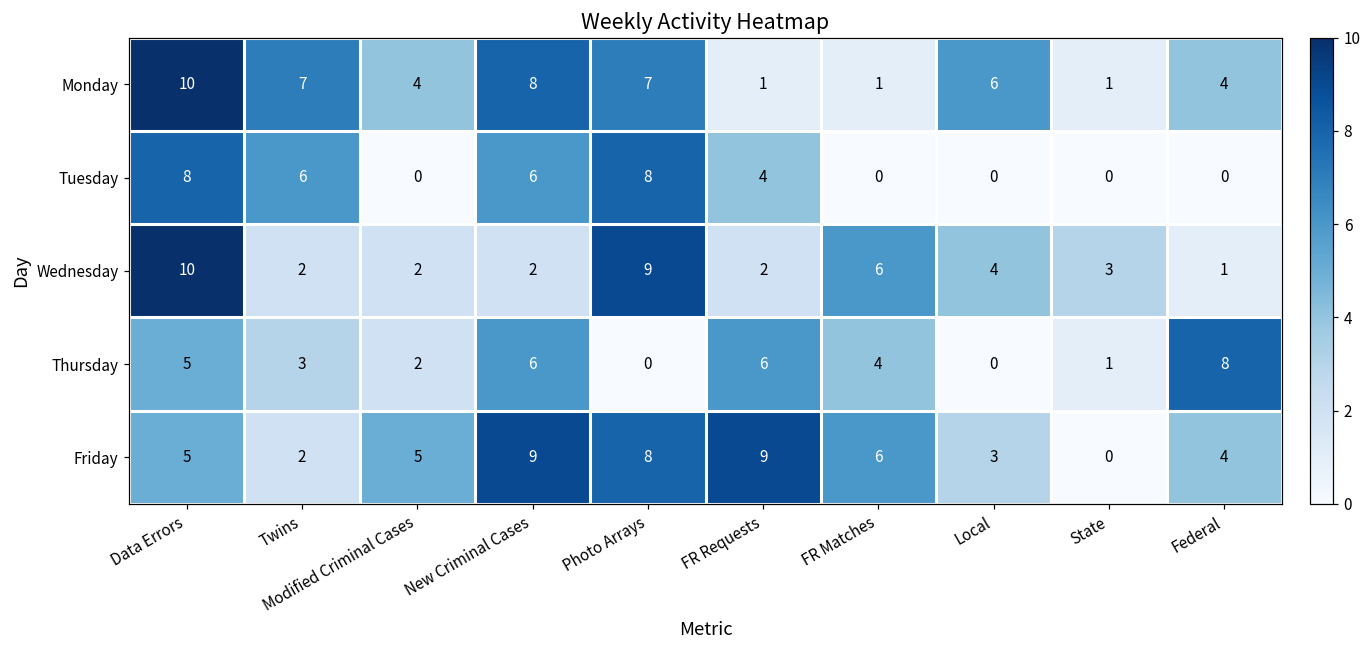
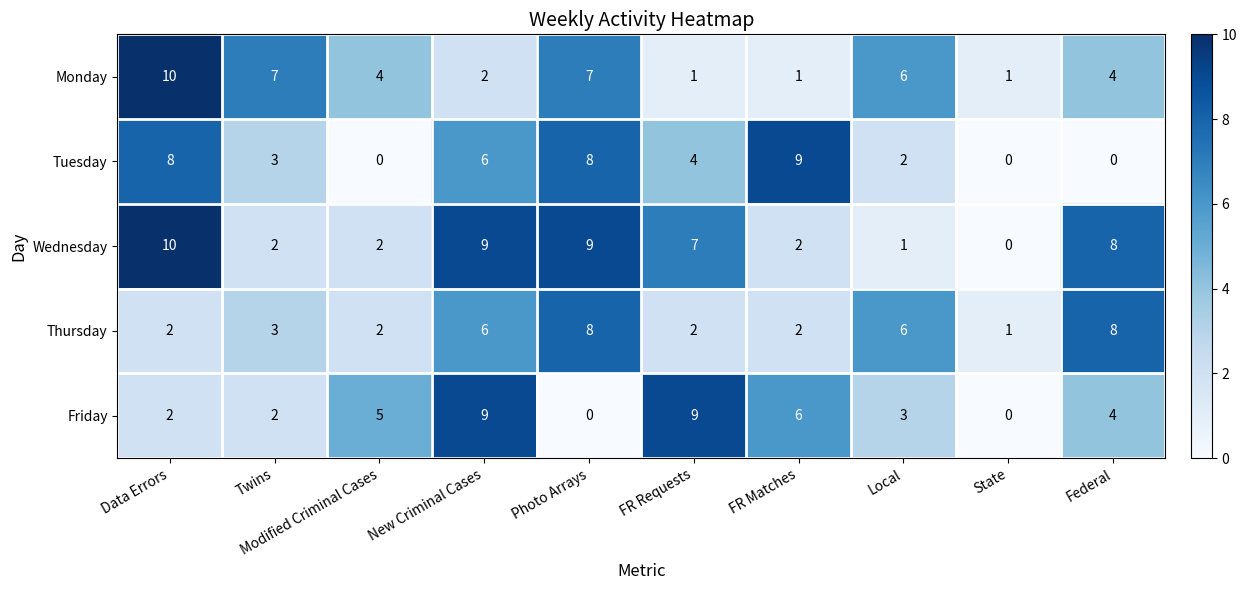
Monday, New Criminal Cases: 8 -> 2
Tuesday, Twins: 6 -> 3
Tuesday, FR Matches: 0 -> 9
Tuesday, Local: 0 -> 2
Wednesday, New Criminal Cases: 2 -> 9
Wednesday, FR Requests: 2 -> 7
Wednesday, FR Matches: 6 -> 2
Wednesday, Local: 4 -> 1
Wednesday, State: 3 -> 0
Wednesday, Federal: 1 -> 8
Thursday, Data Errors: 5 -> 2
Thursday, Photo Arrays: 0 -> 8
Thursday, FR Requests: 6 -> 2
Thursday, FR Matches: 4 -> 2
Thursday, Local: 0 -> 6
Friday, Data Errors: 5 -> 2
Friday, Photo Arrays: 8 -> 0
